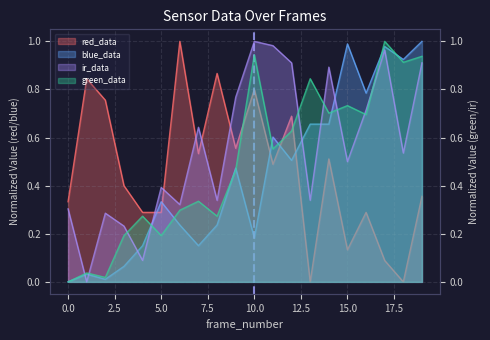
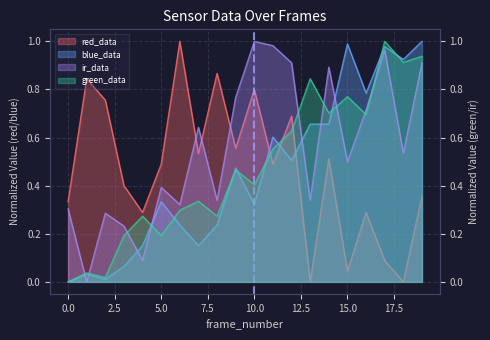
red_data, 5.0: 0.29 -> 0.49
blue_data, 10.0: 0.18 -> 0.32
red_data, 15.0: 0.13 -> 0.04
green_data, 10.0: 0.94 -> 0.40
green_data, 15.0: 0.73 -> 0.77
